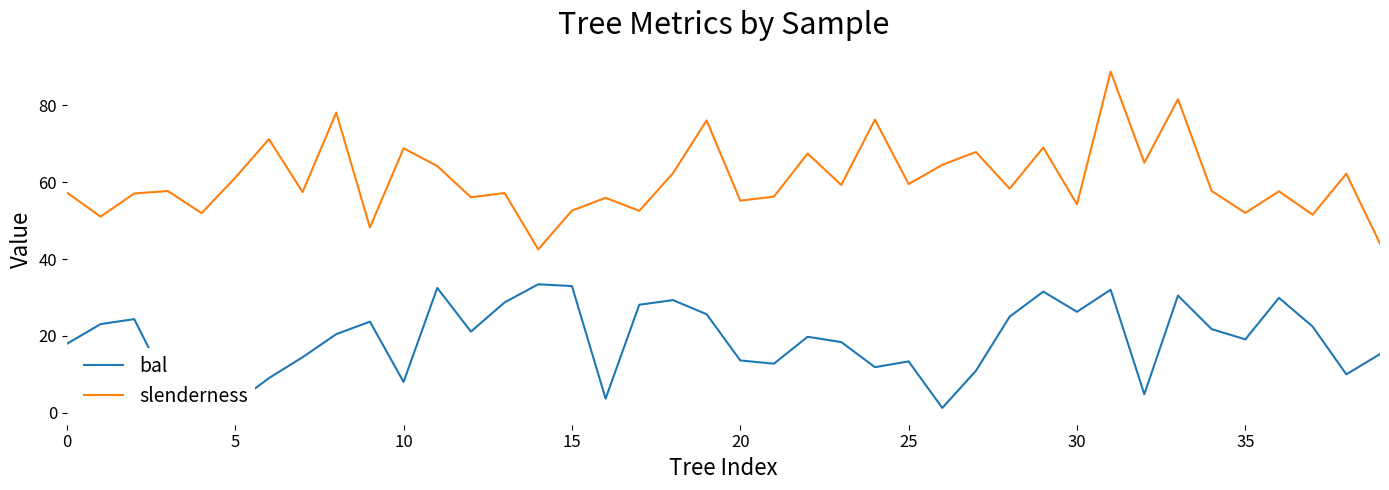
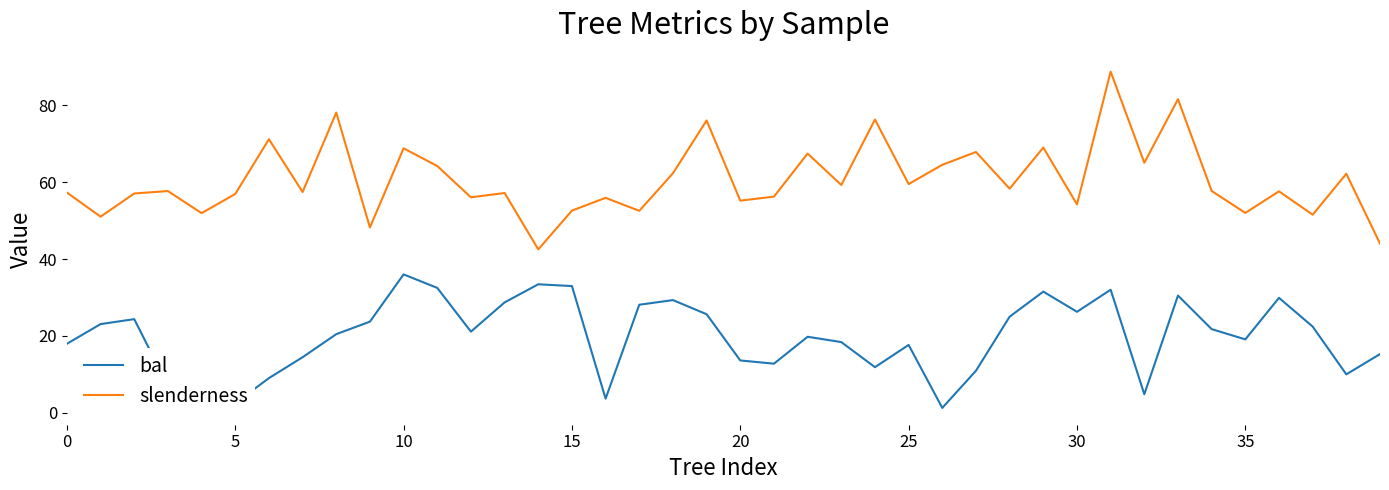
slenderness, 5: 61 -> 57
bal, 10: 8 -> 36
bal, 25: 13 -> 18
